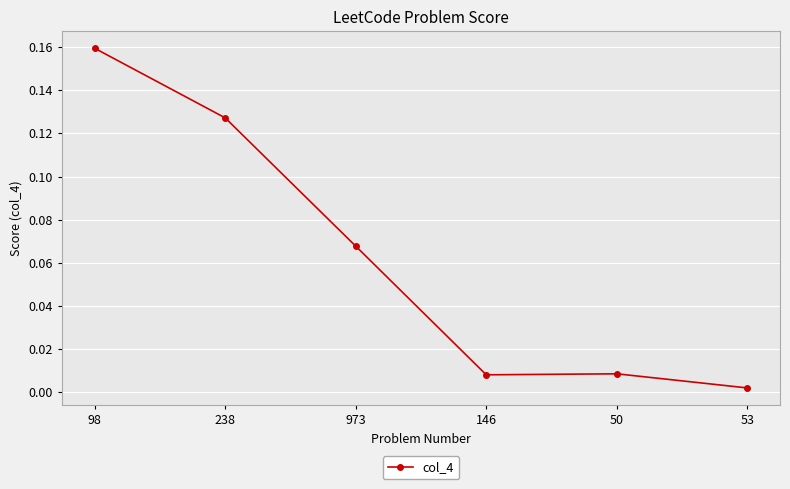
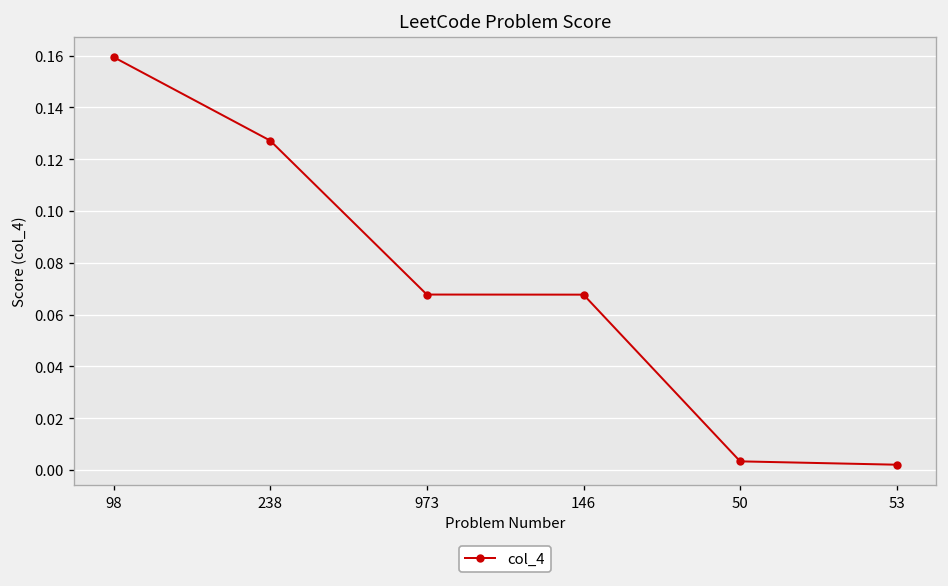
146: 0.008 -> 0.068
50: 0.009 -> 0.003
